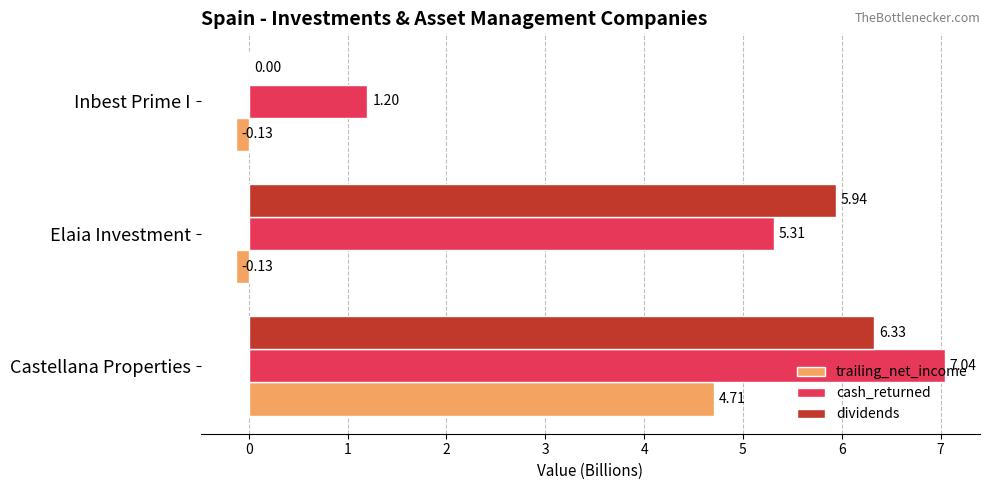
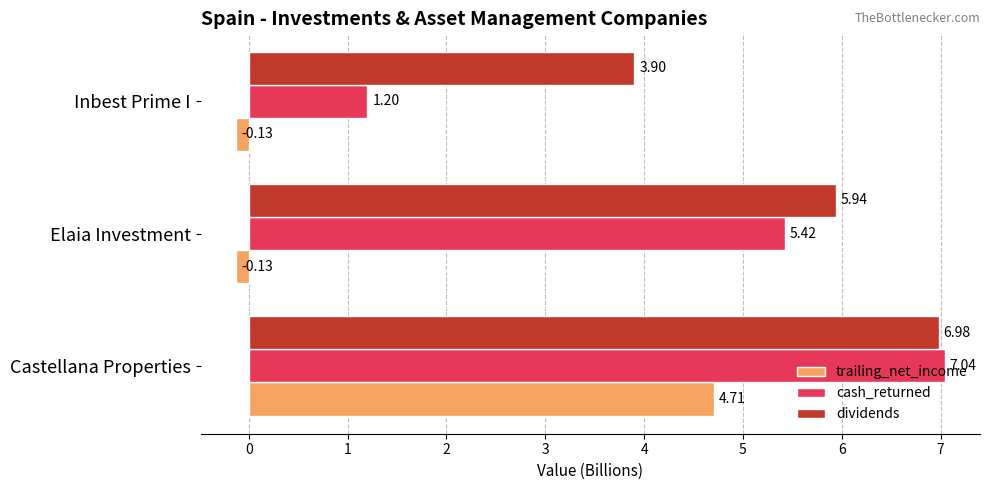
dividends, Inbest Prime I: 0.00 -> 3.90
cash_returned, Elaia Investment: 5.31 -> 5.42
dividends, Castellana Properties: 6.33 -> 6.98
